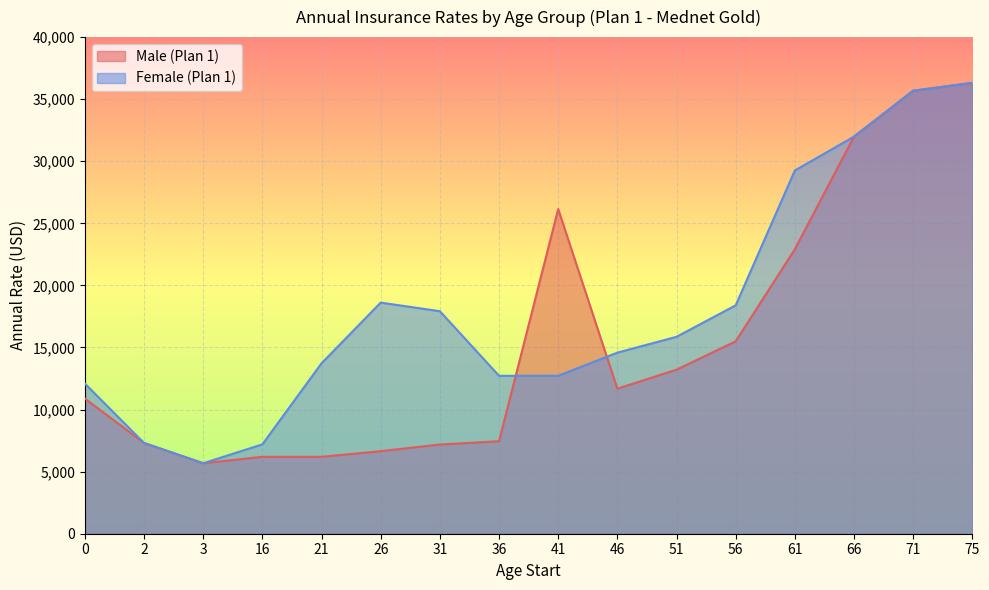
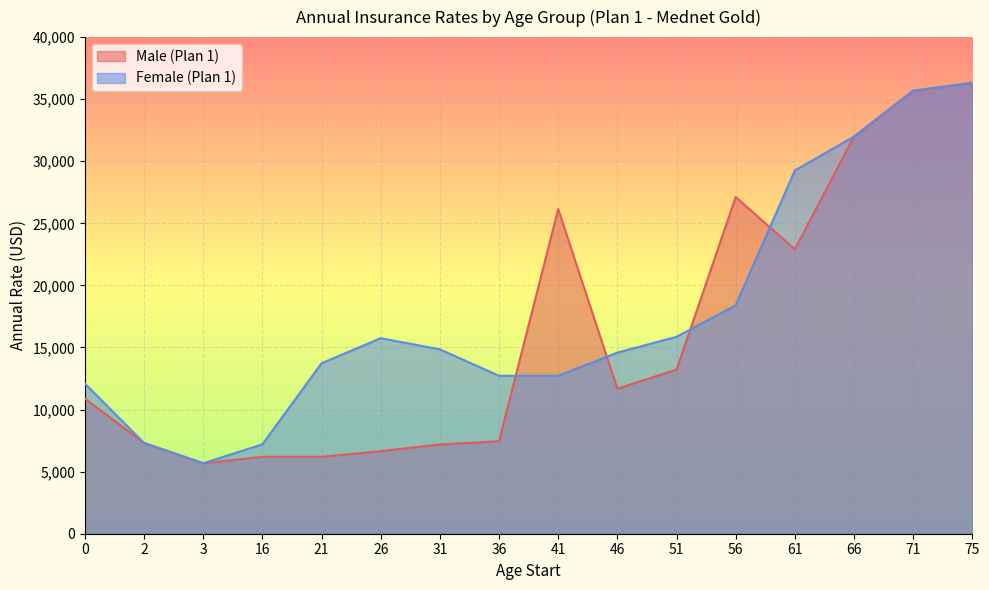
Female (Plan 1), 26: 18,600 -> 15,700
Female (Plan 1), 31: 17,900 -> 14,900
Male (Plan 1), 56: 15,500 -> 27,100
